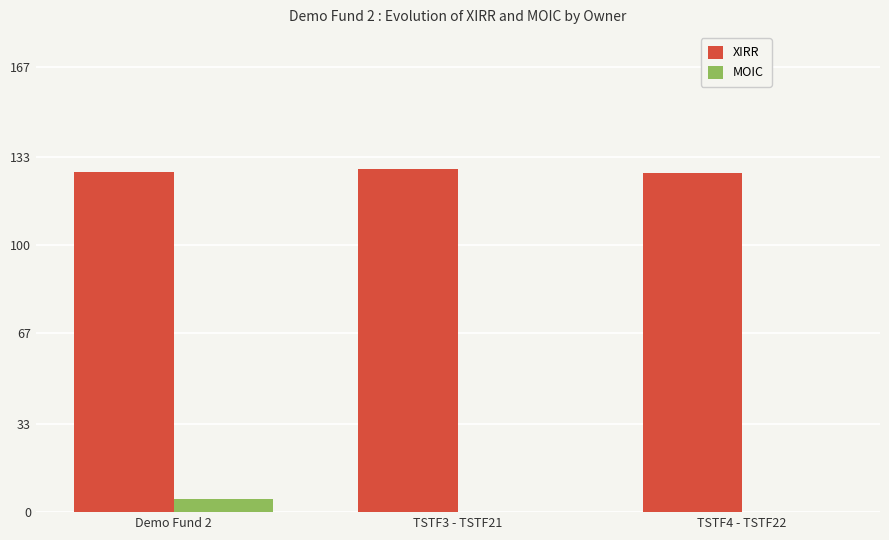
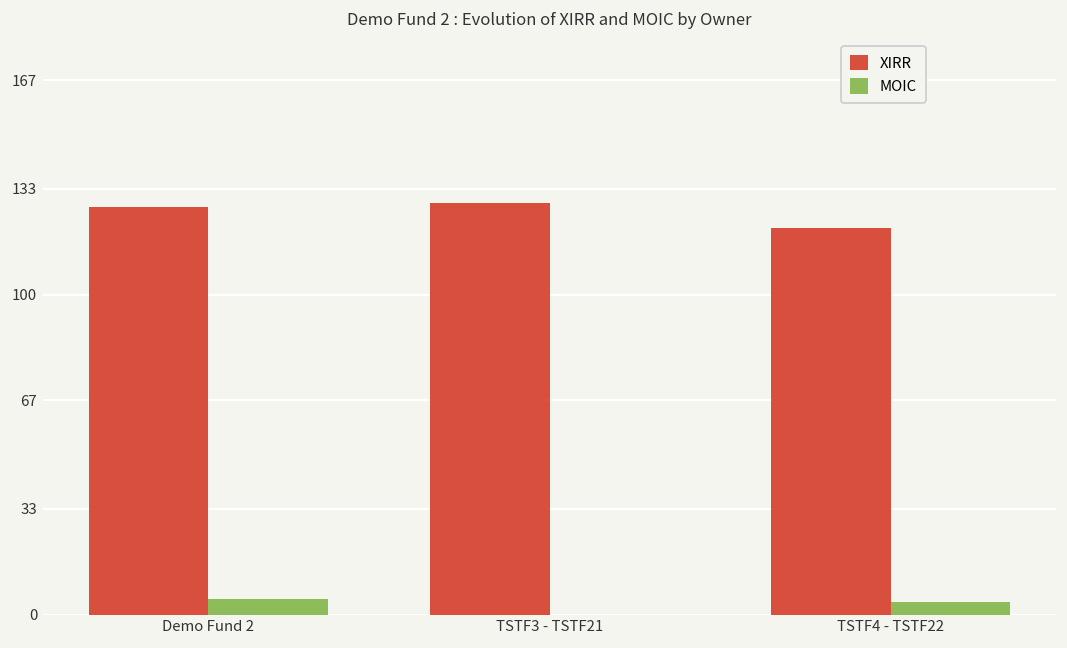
XIRR, TSTF4 - TSTF22: 127 -> 121
MOIC, TSTF4 - TSTF22: 0 -> 4
